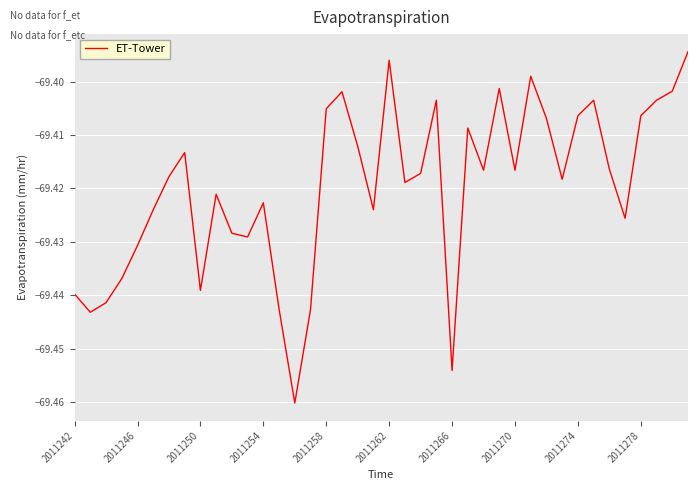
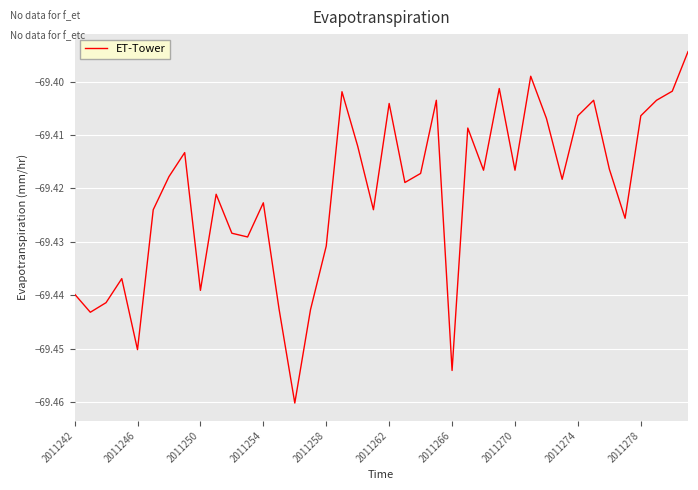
2011246: -69.431 -> -69.450
2011258: -69.405 -> -69.431
2011262: -69.396 -> -69.404
